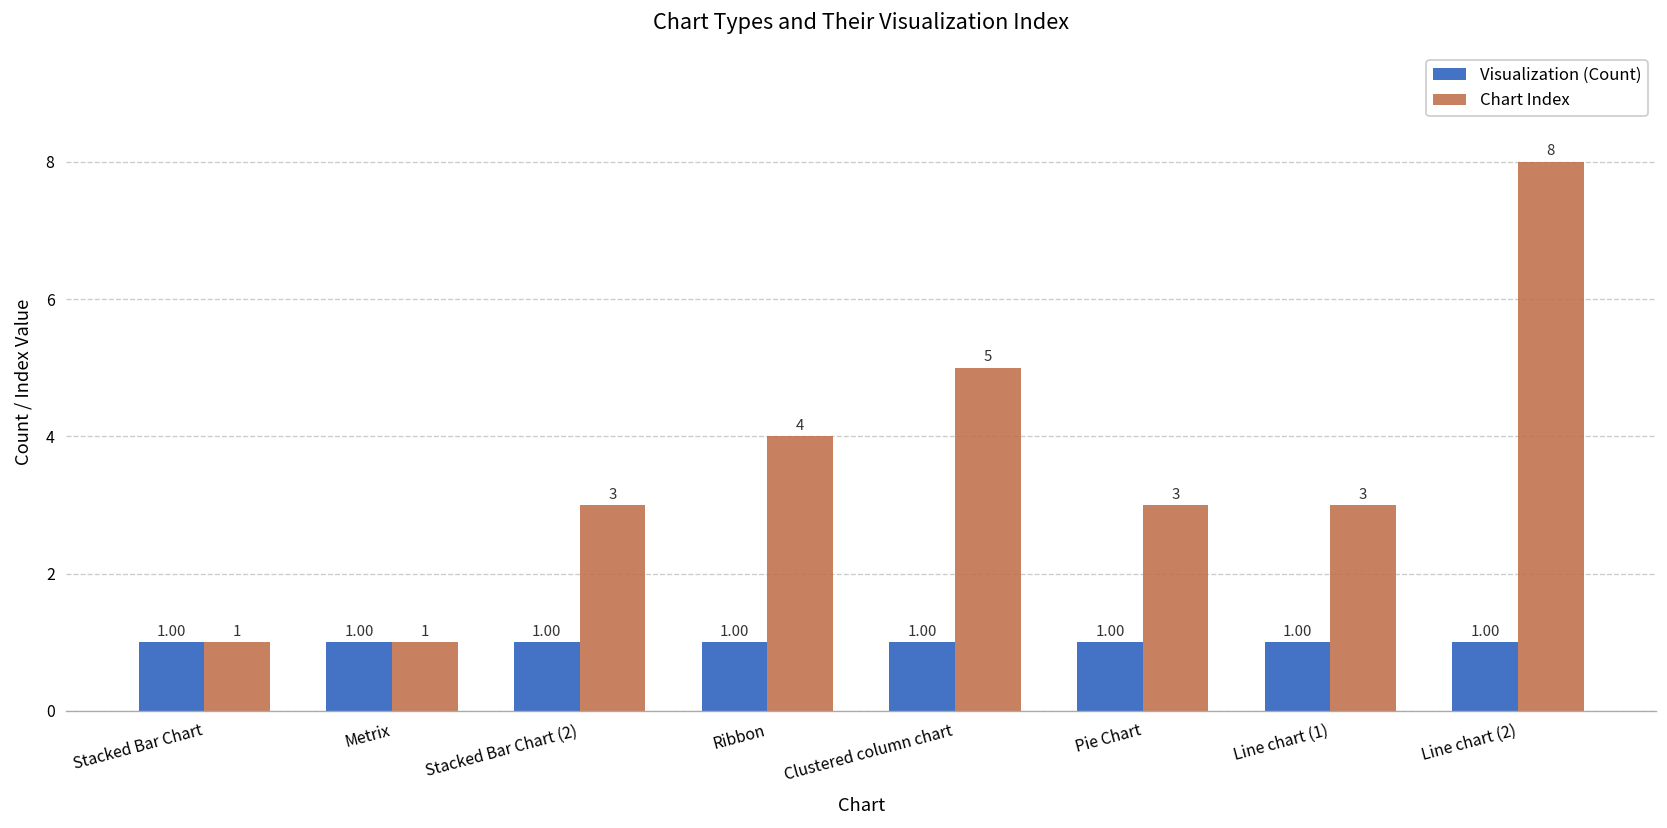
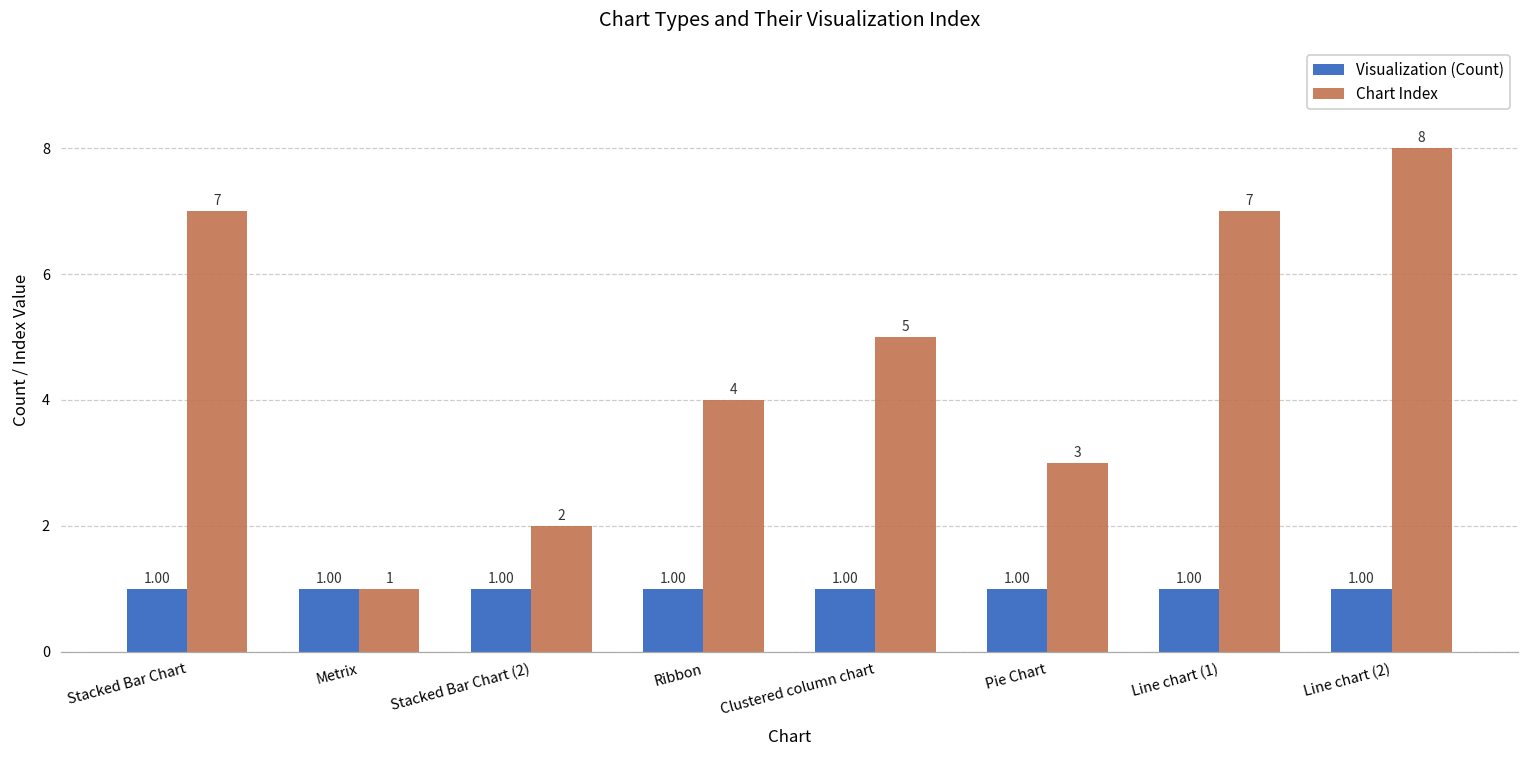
Chart Index, Stacked Bar Chart: 1 -> 7
Chart Index, Stacked Bar Chart (2): 3 -> 2
Chart Index, Line chart (1): 3 -> 7
